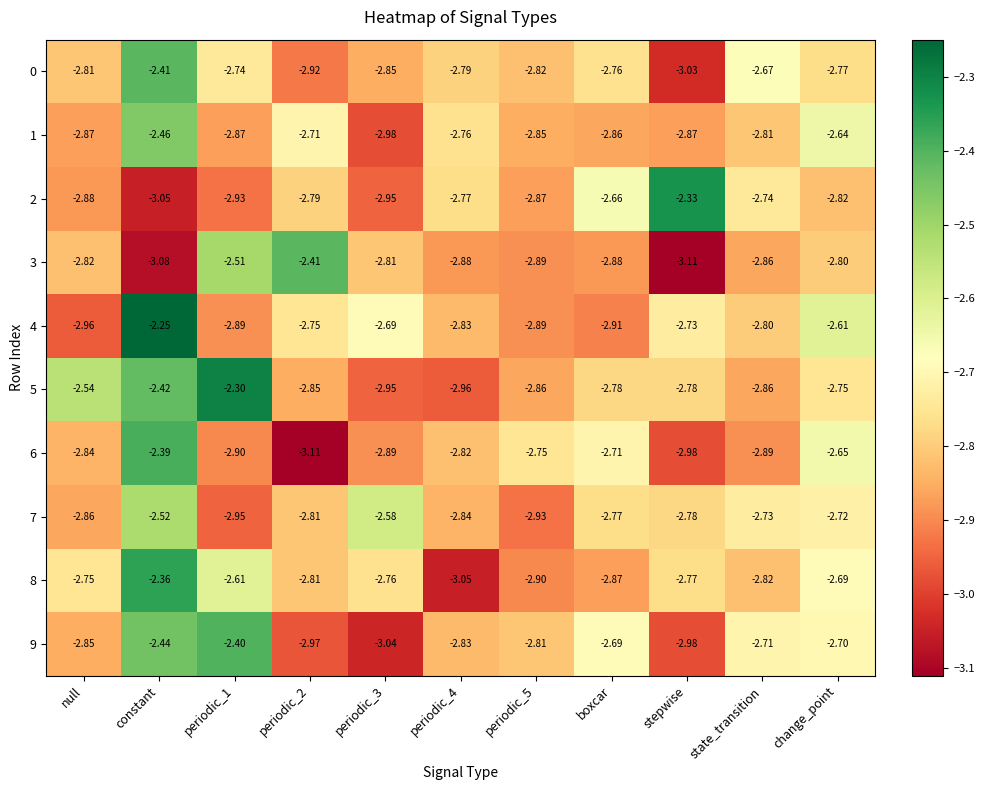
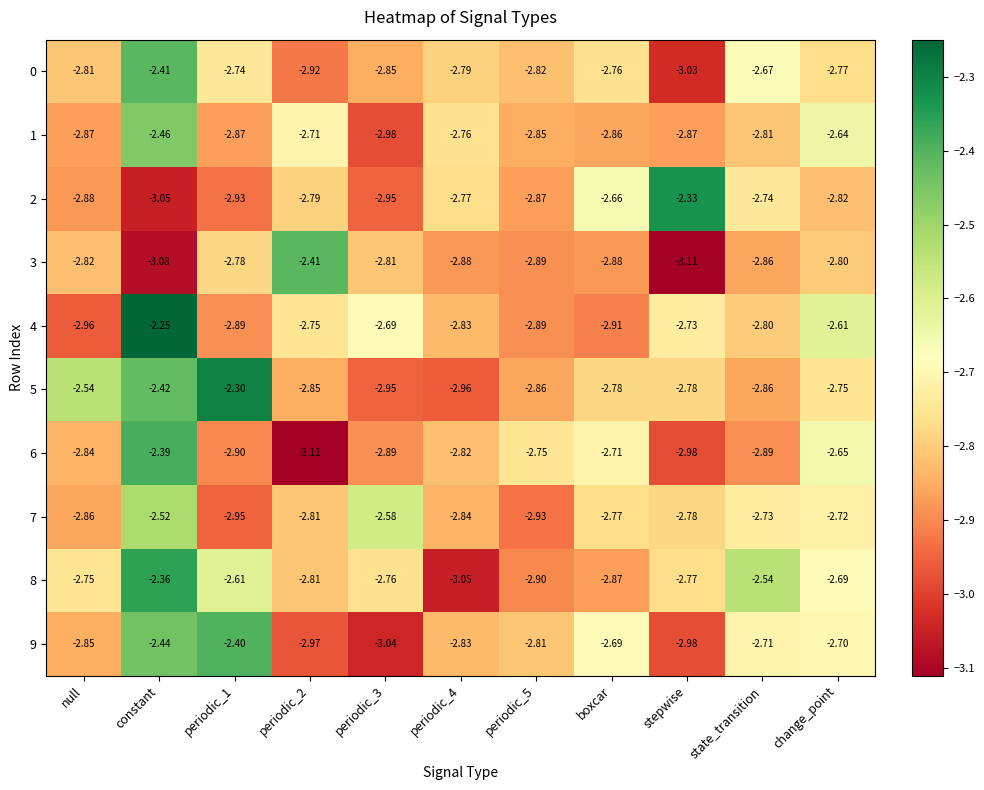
3, periodic_1: -2.51 -> -2.78
8, state_transition: -2.82 -> -2.54
